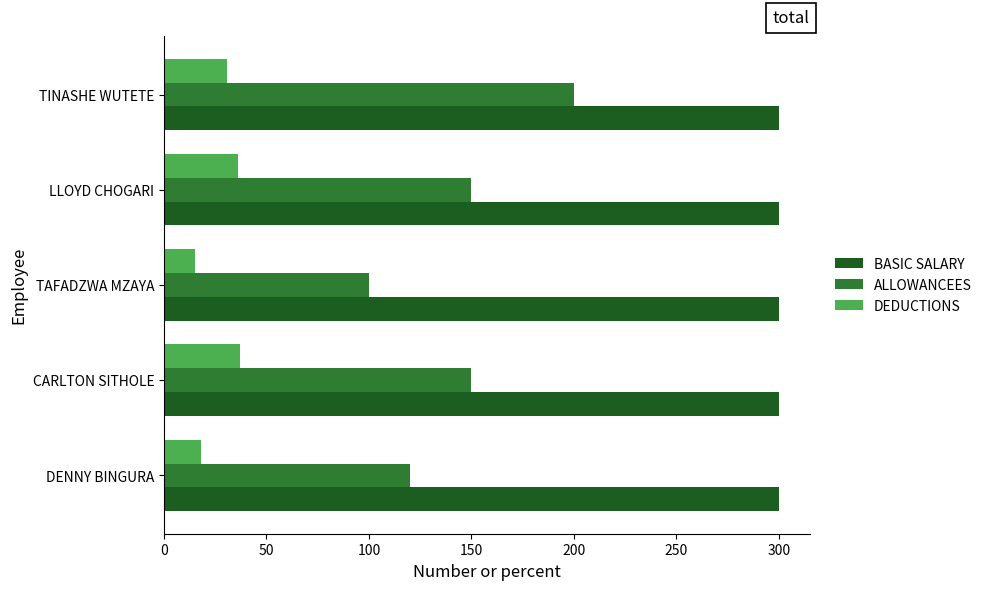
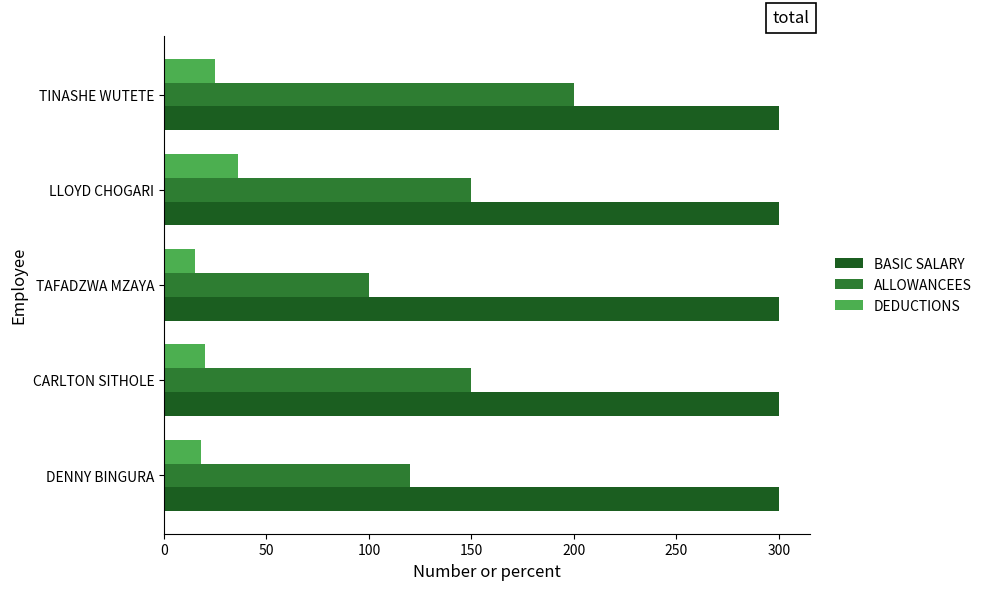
DEDUCTIONS, TINASHE WUTETE: 31 -> 25
DEDUCTIONS, CARLTON SITHOLE: 37 -> 20
